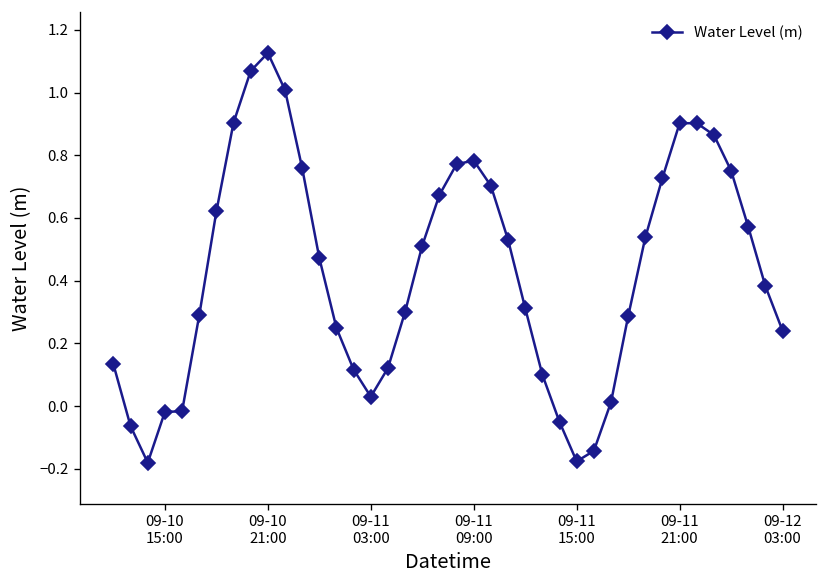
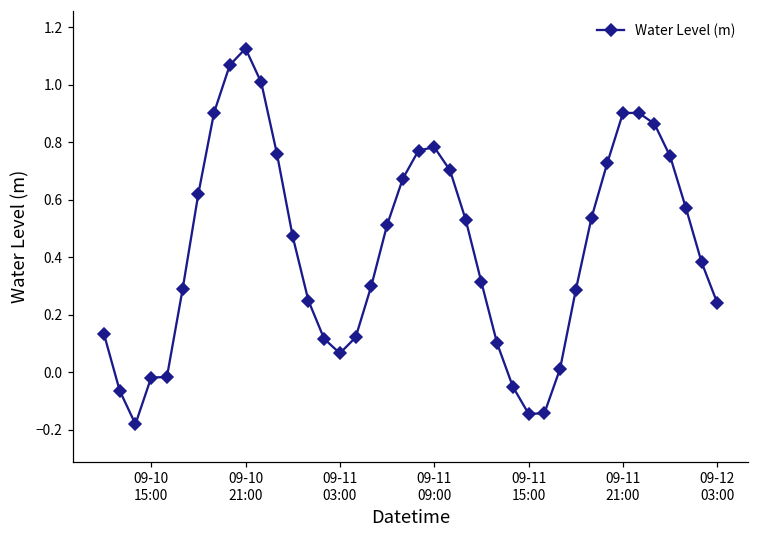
09-11 03:00: 0.03 -> 0.07
09-11 15:00: -0.18 -> -0.14
